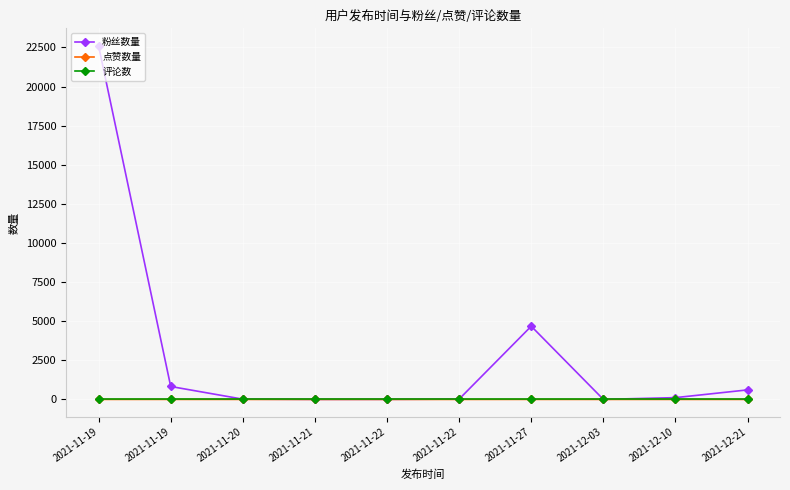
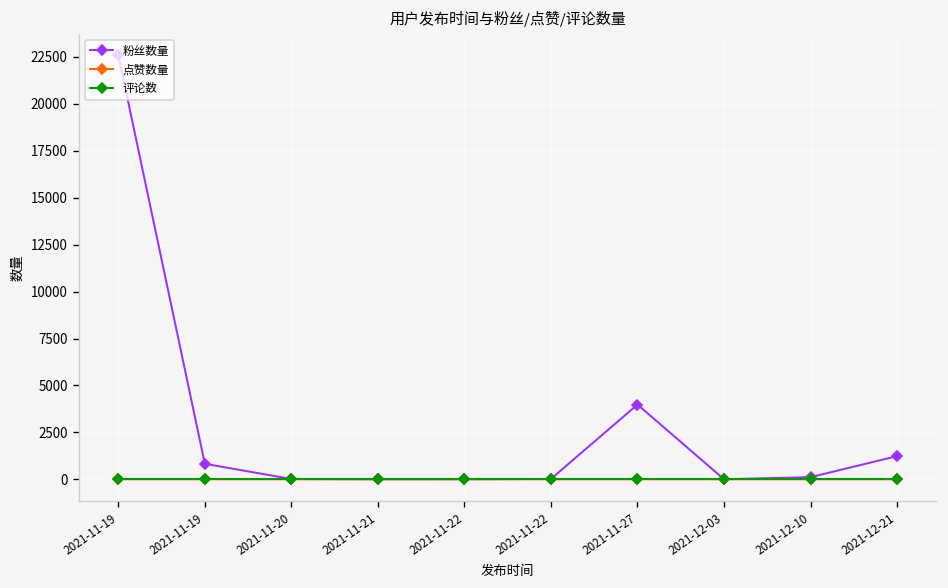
粉丝数量, 2021-11-27: 4700 -> 4000
粉丝数量, 2021-12-21: 600 -> 1200
